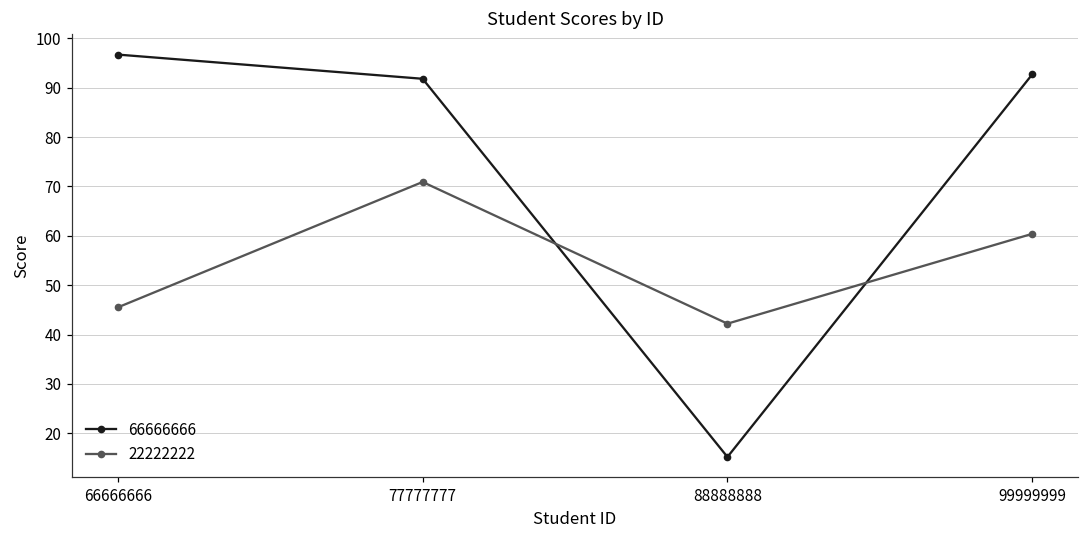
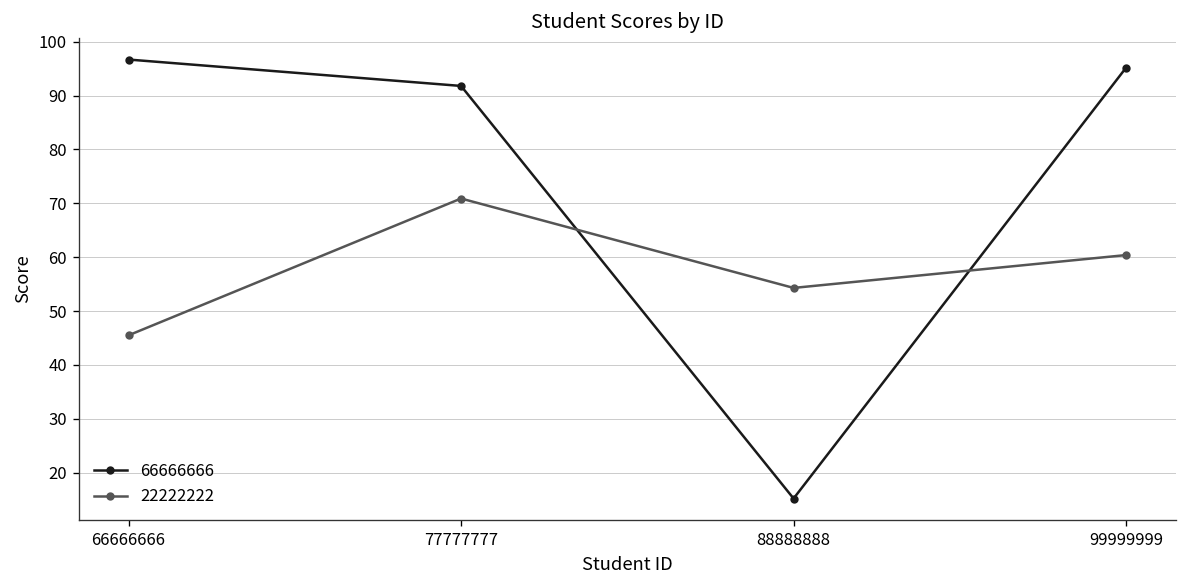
22222222, 88888888: 42 -> 54
66666666, 99999999: 93 -> 95
